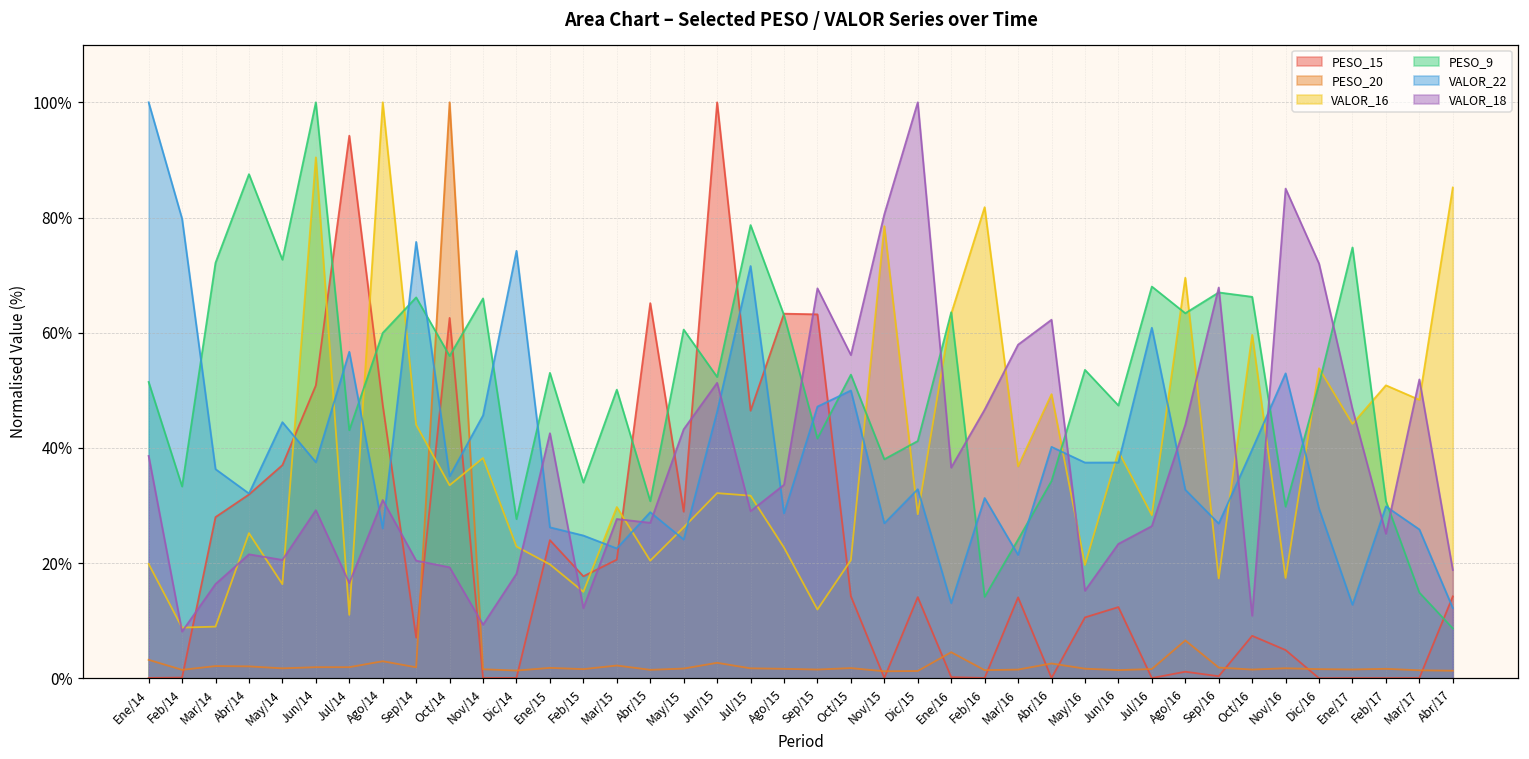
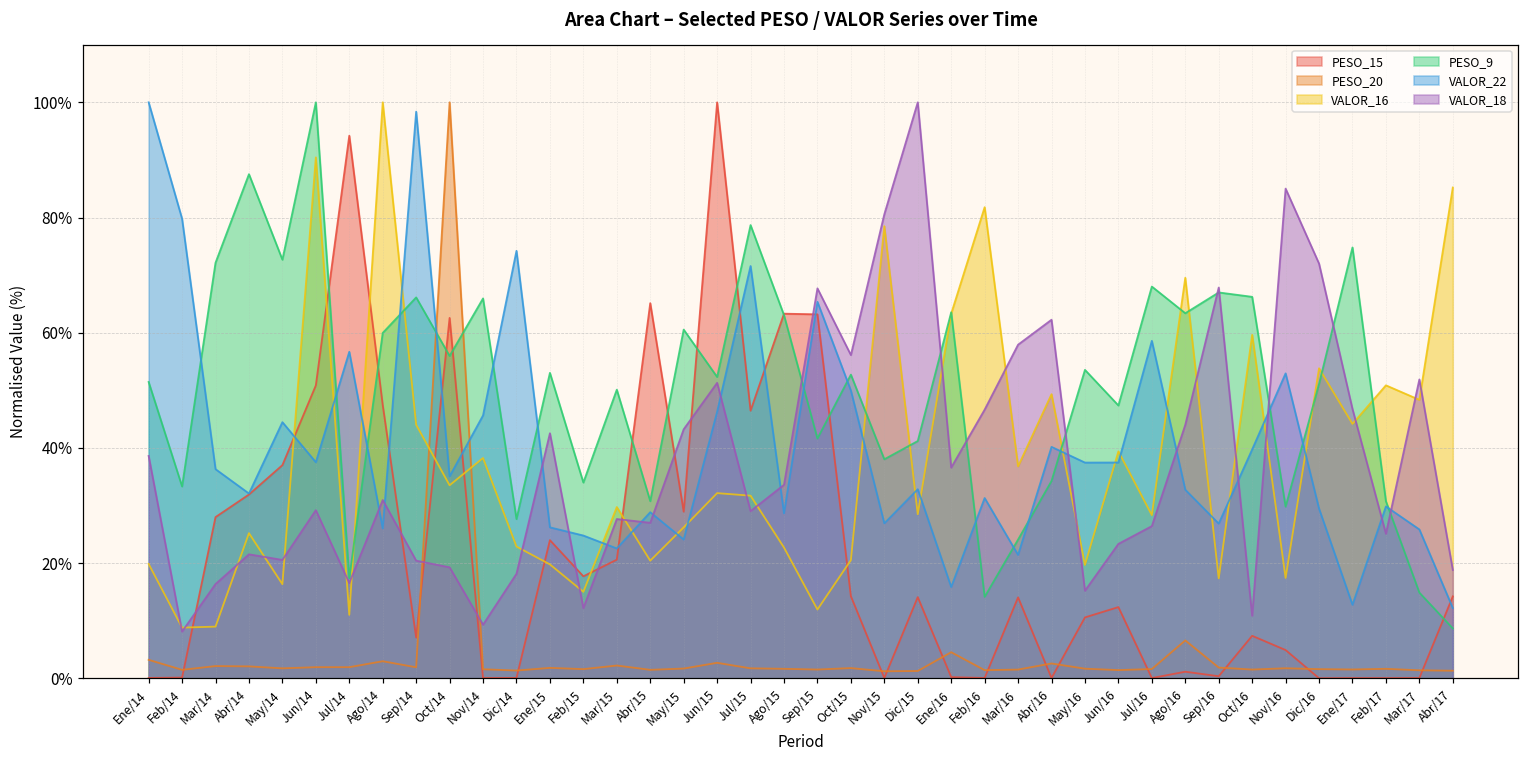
PESO_9, Jul/14: 43% -> 17%
VALOR_22, Sep/14: 76% -> 98%
VALOR_22, Sep/15: 47% -> 65%
VALOR_22, Ene/16: 13% -> 16%
VALOR_22, Jul/16: 61% -> 59%
